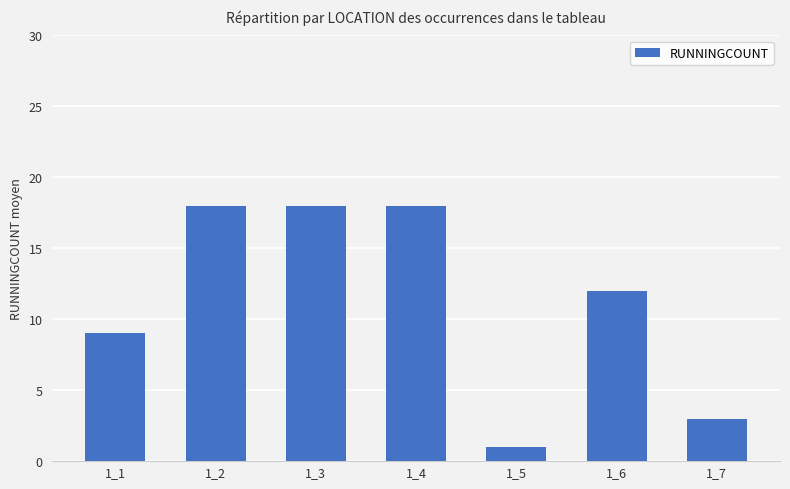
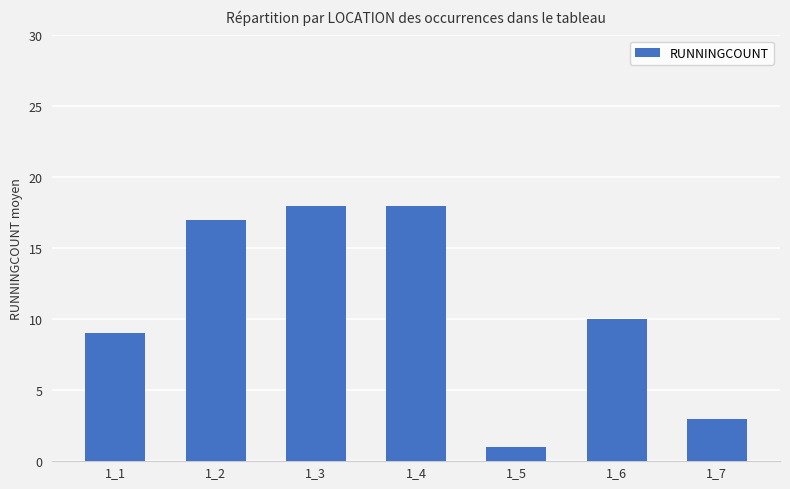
1_2: 18 -> 17
1_6: 12 -> 10
